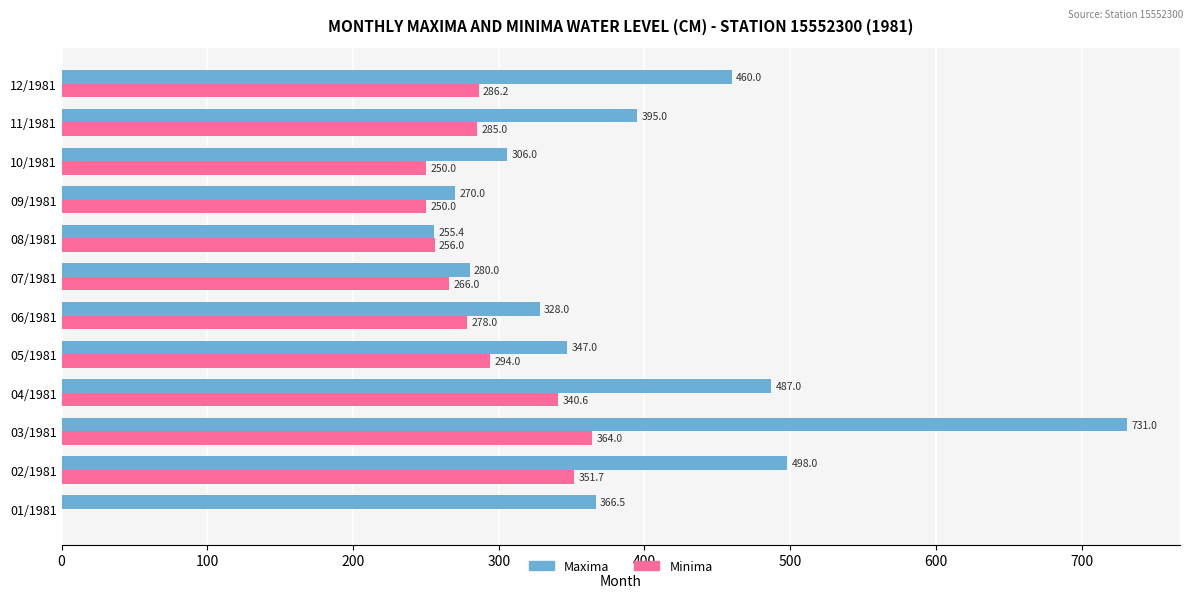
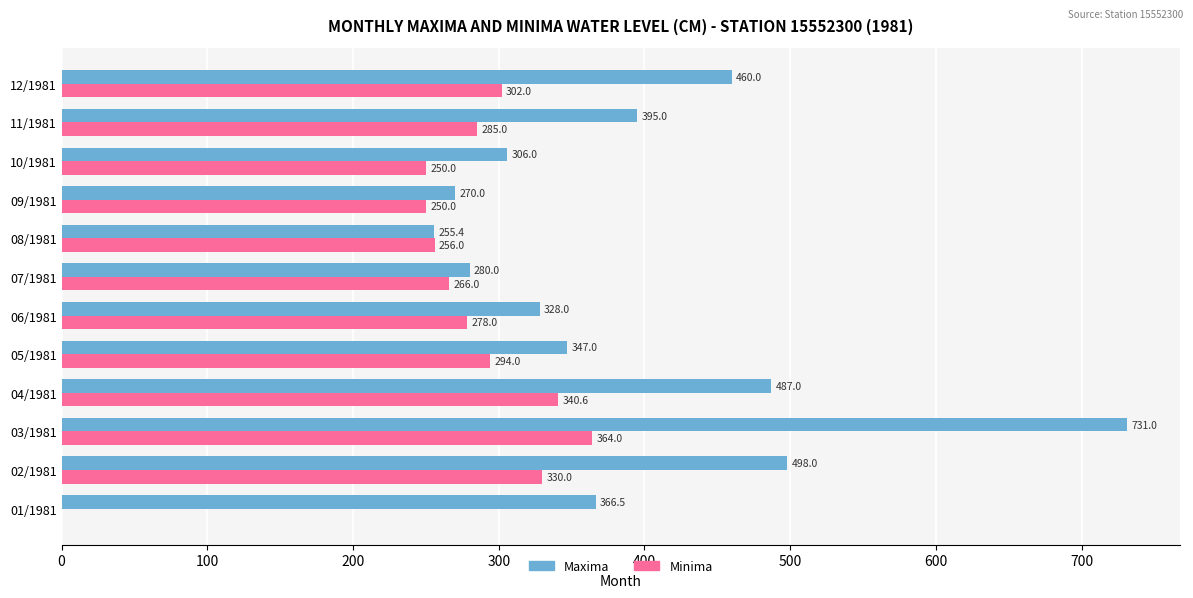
Minima, 12/1981: 286.2 -> 302.0
Minima, 02/1981: 351.7 -> 330.0
